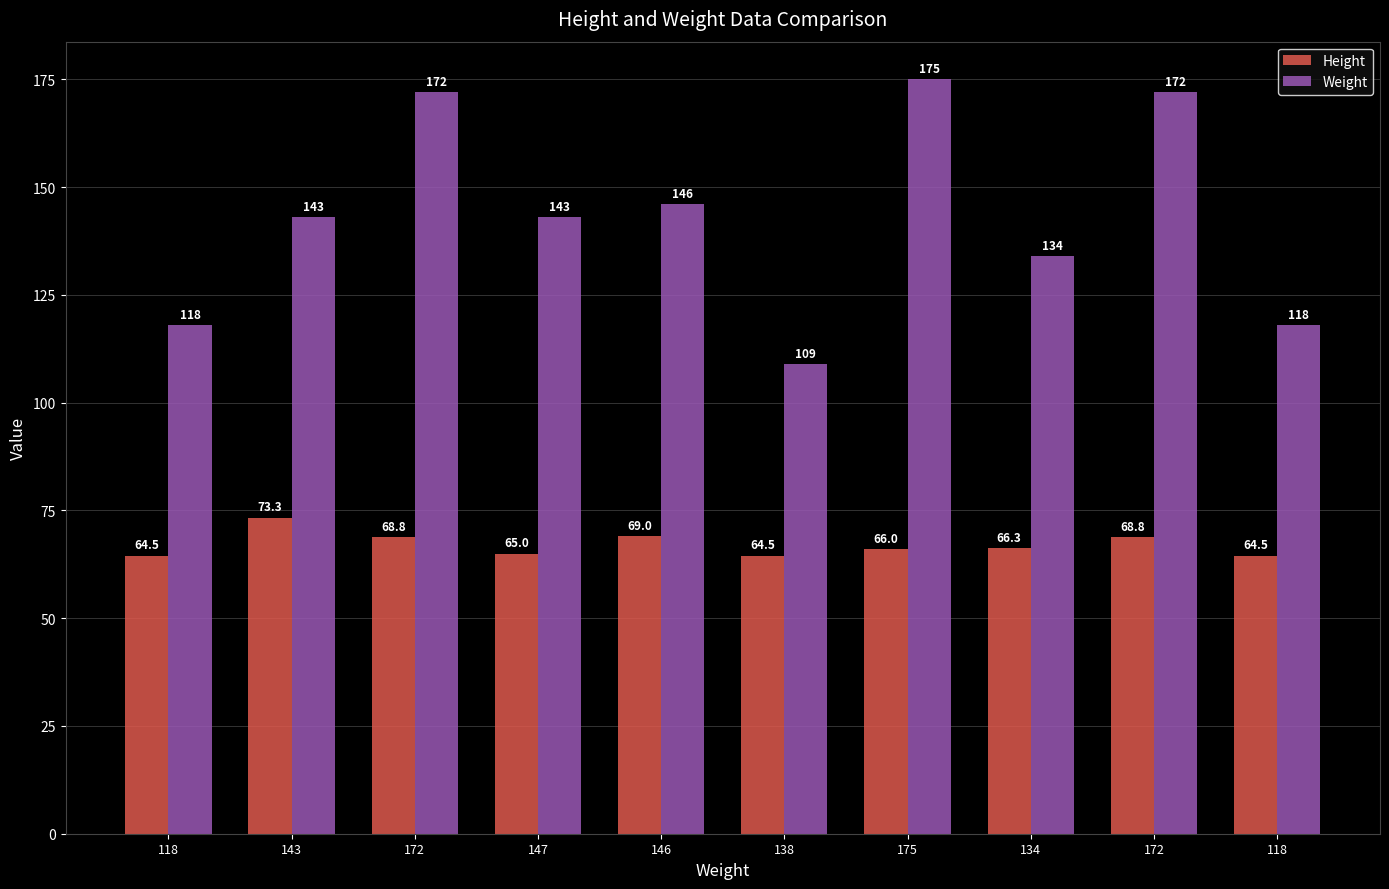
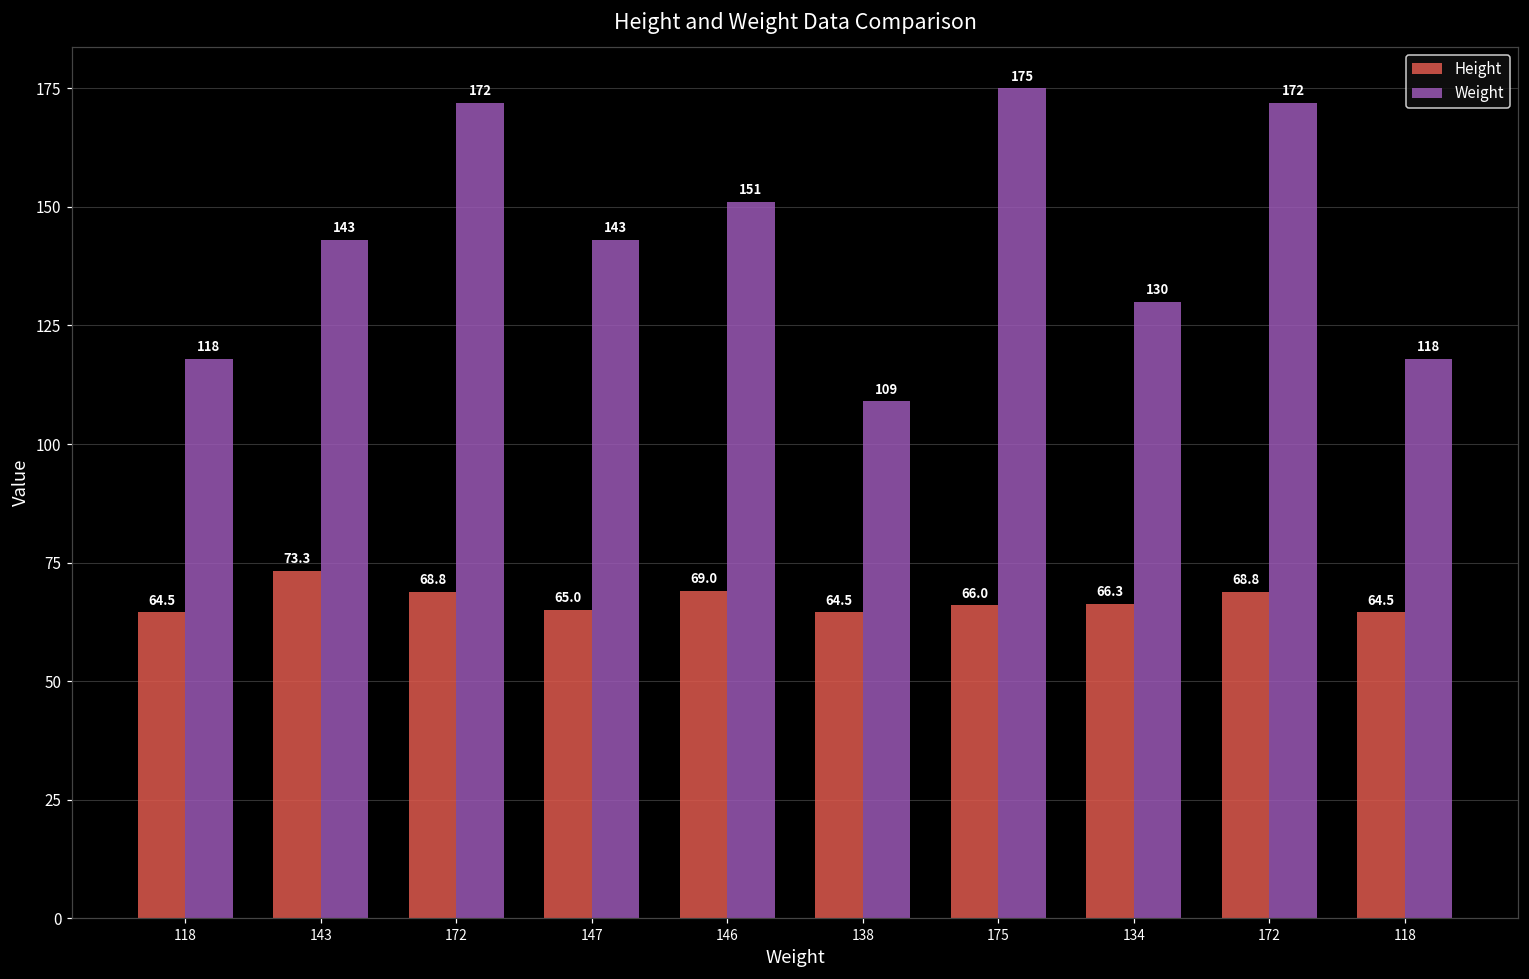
Weight, 146: 146 -> 151
Weight, 134: 134 -> 130
